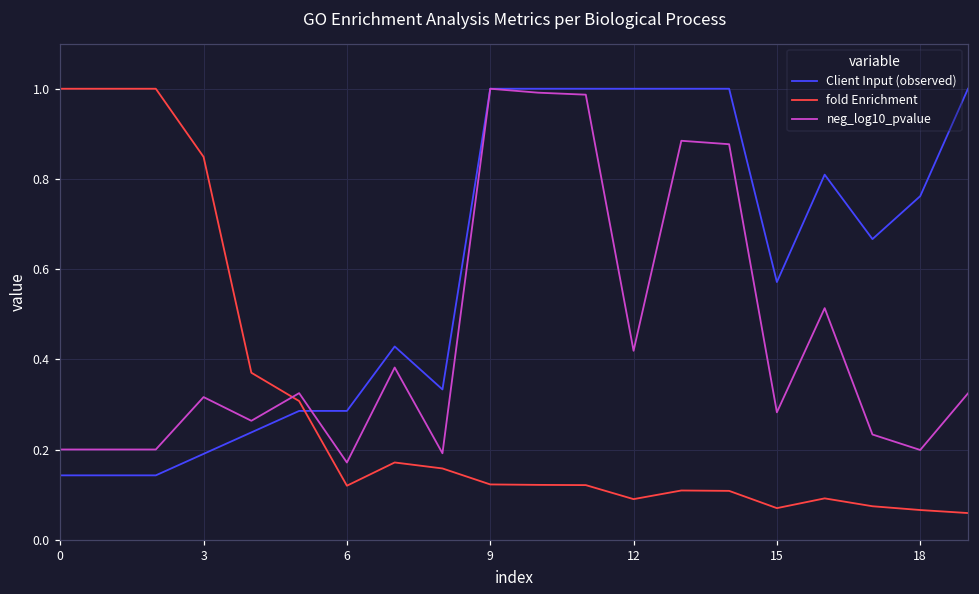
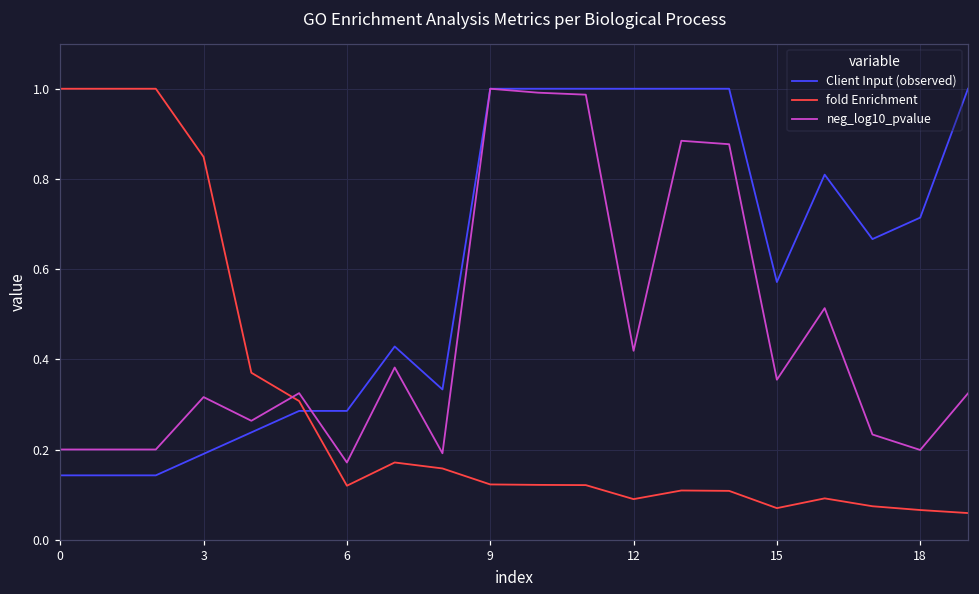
neg_log10_pvalue, 15: 0.28 -> 0.35
Client Input (observed), 18: 0.76 -> 0.71
